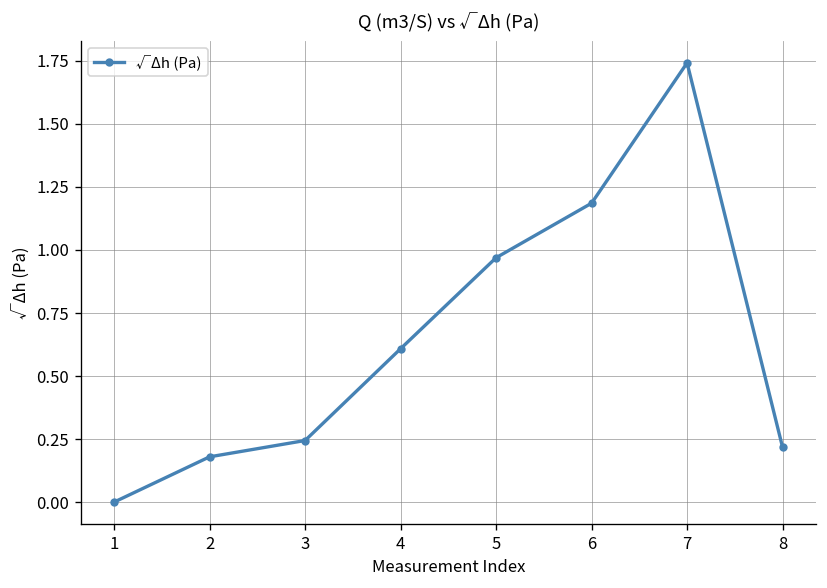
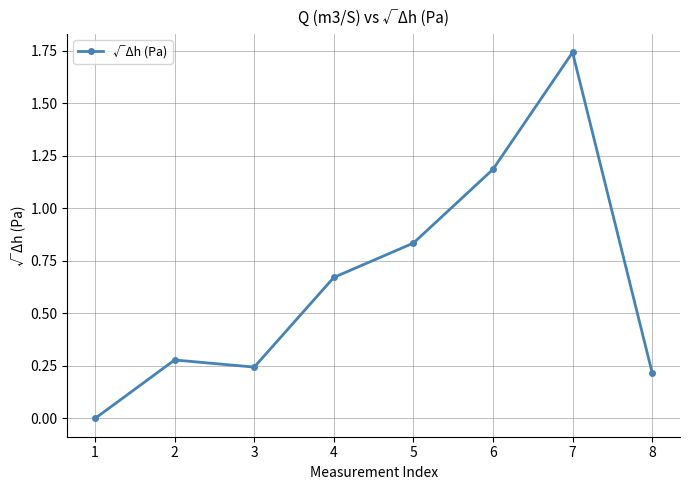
2: 0.18 -> 0.28
4: 0.61 -> 0.67
5: 0.97 -> 0.83
